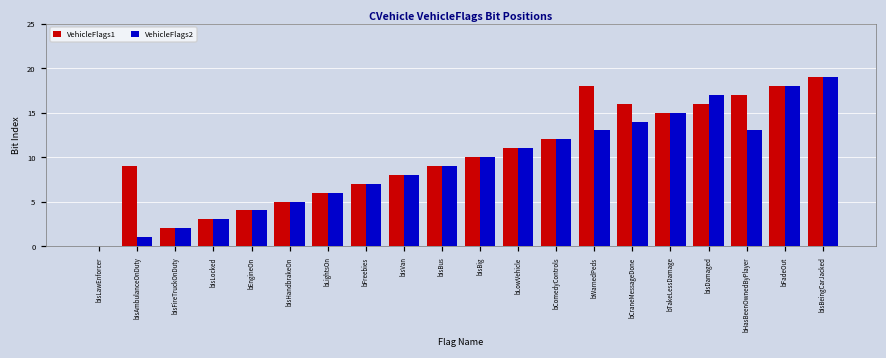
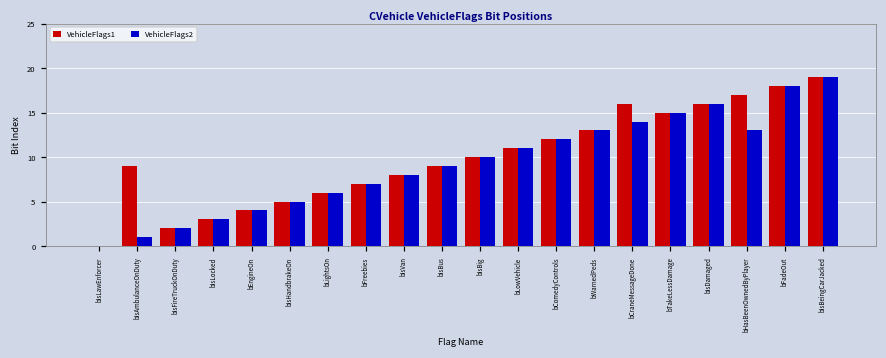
VehicleFlags1, bWarnedPeds: 18 -> 13
VehicleFlags2, bIsDamaged: 17 -> 16
